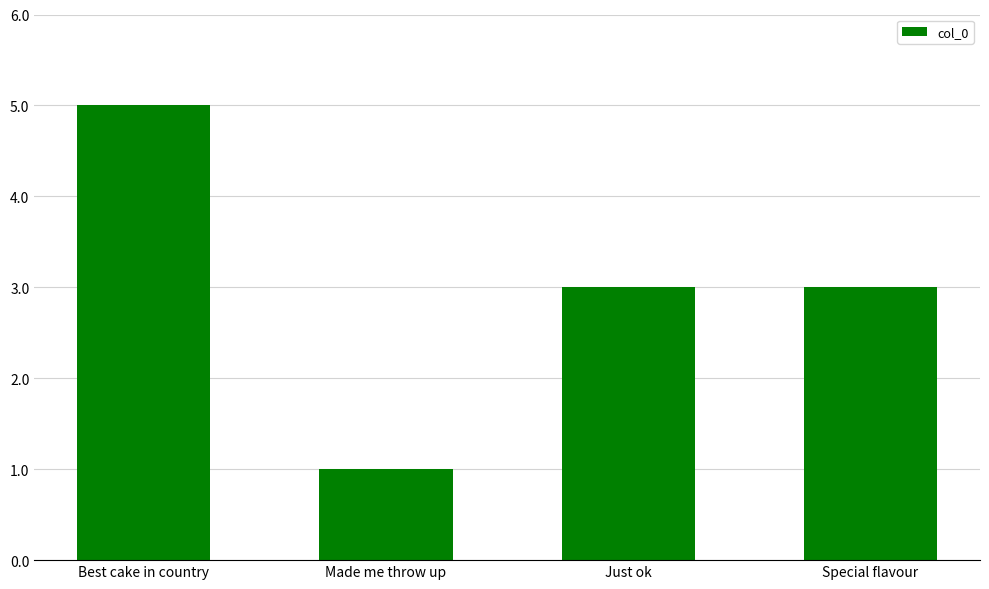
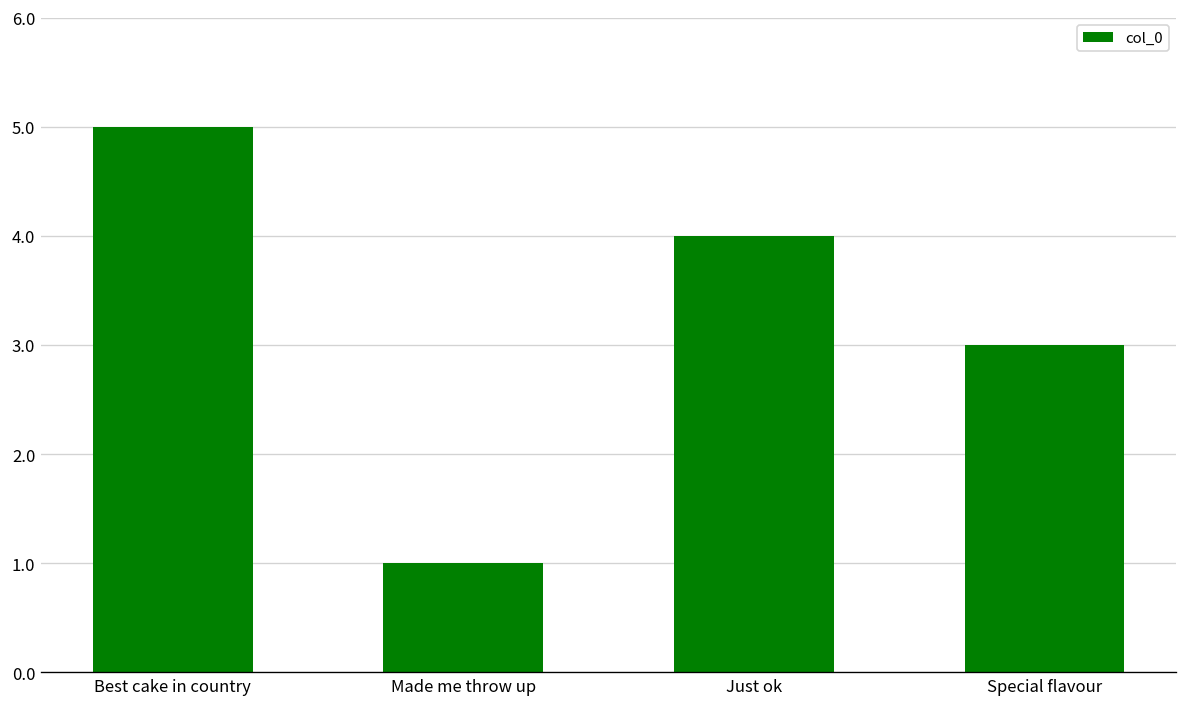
Just ok: 3 -> 4
